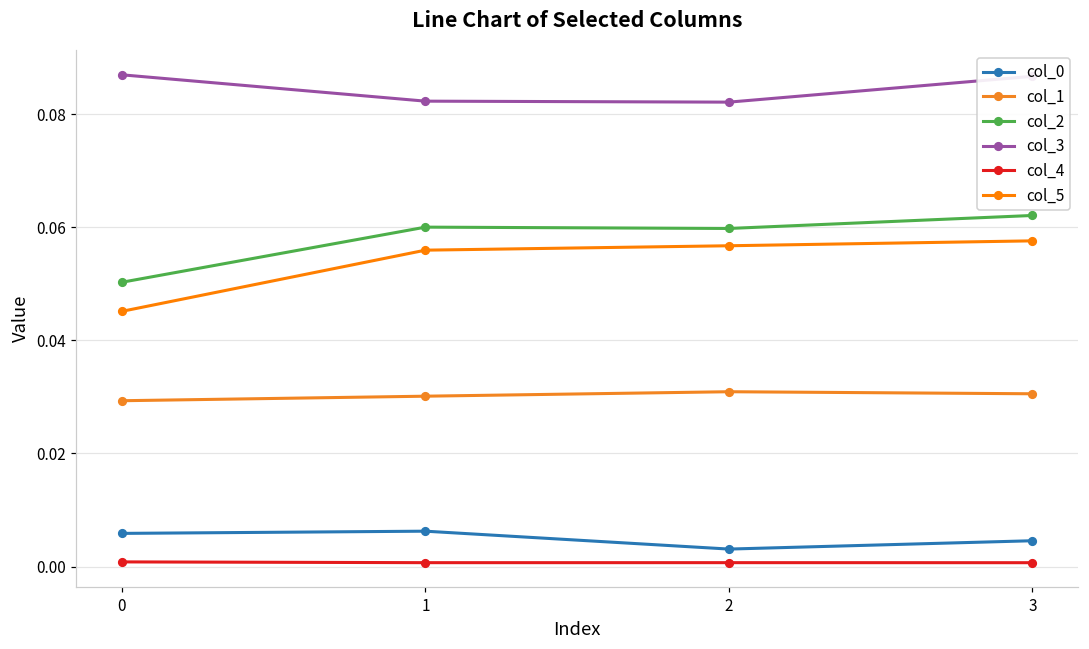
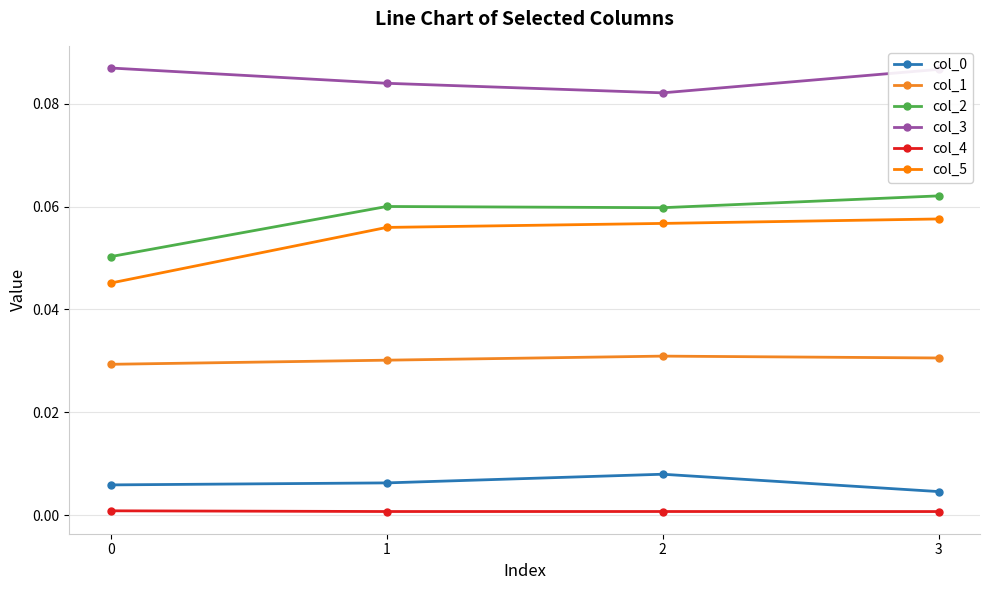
col_3, 1: 0.082 -> 0.084
col_0, 2: 0.003 -> 0.008
